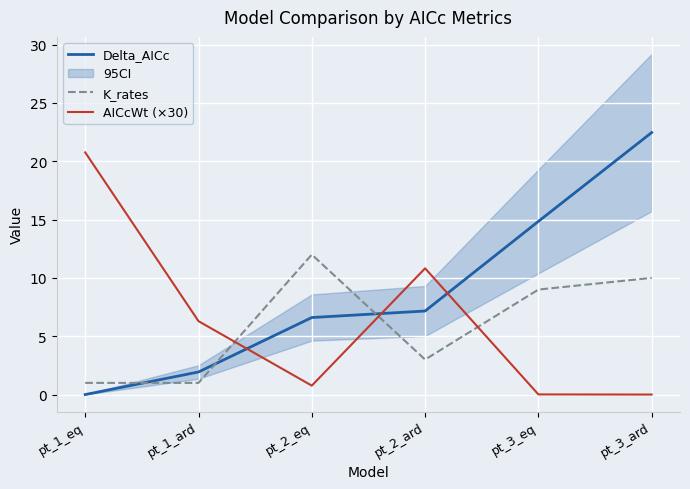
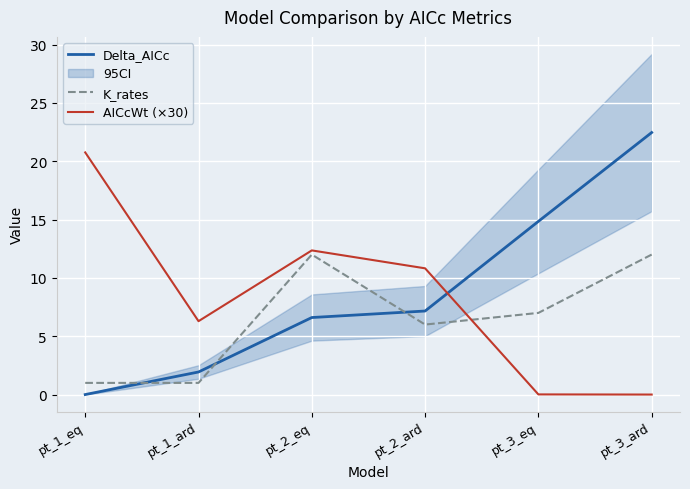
AICcWt (×30), pt_2_eq: 0.8 -> 12.4
K_rates, pt_2_ard: 3 -> 6
K_rates, pt_3_eq: 9 -> 7
K_rates, pt_3_ard: 10 -> 12
